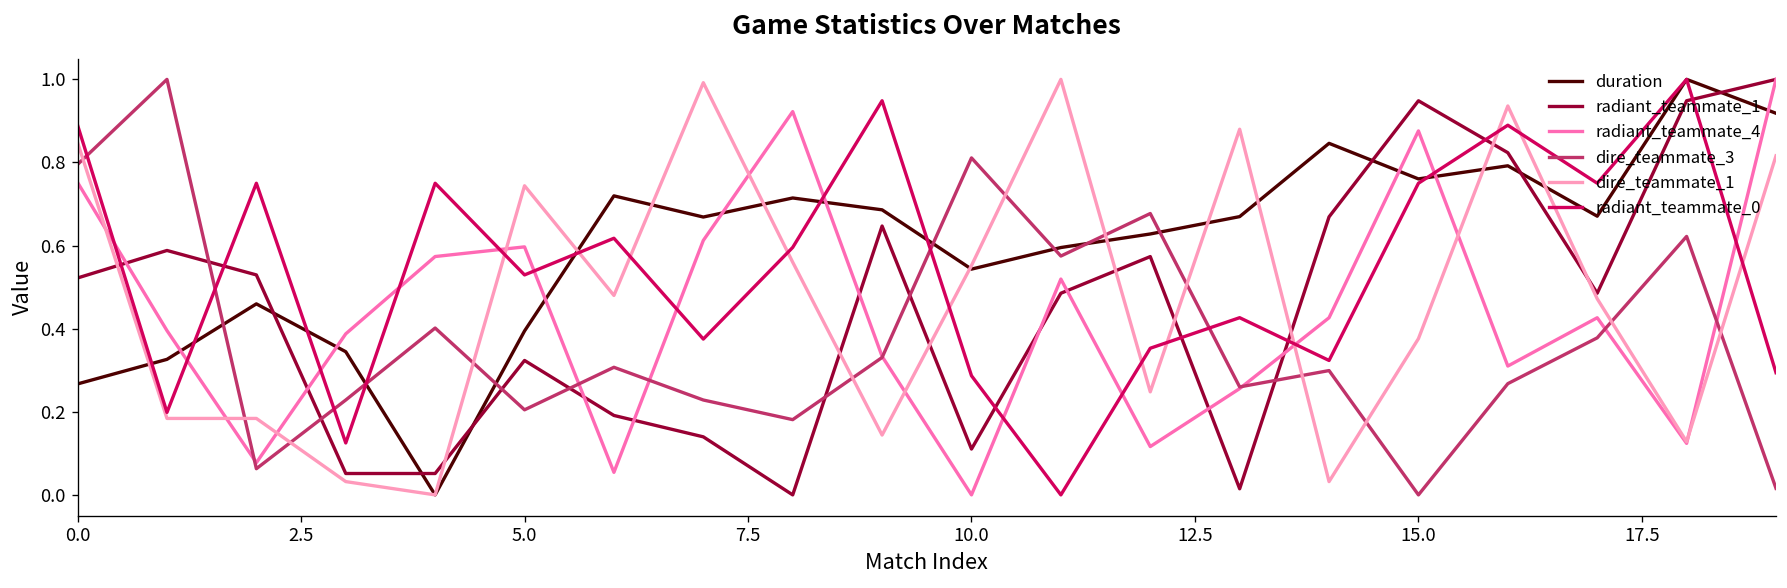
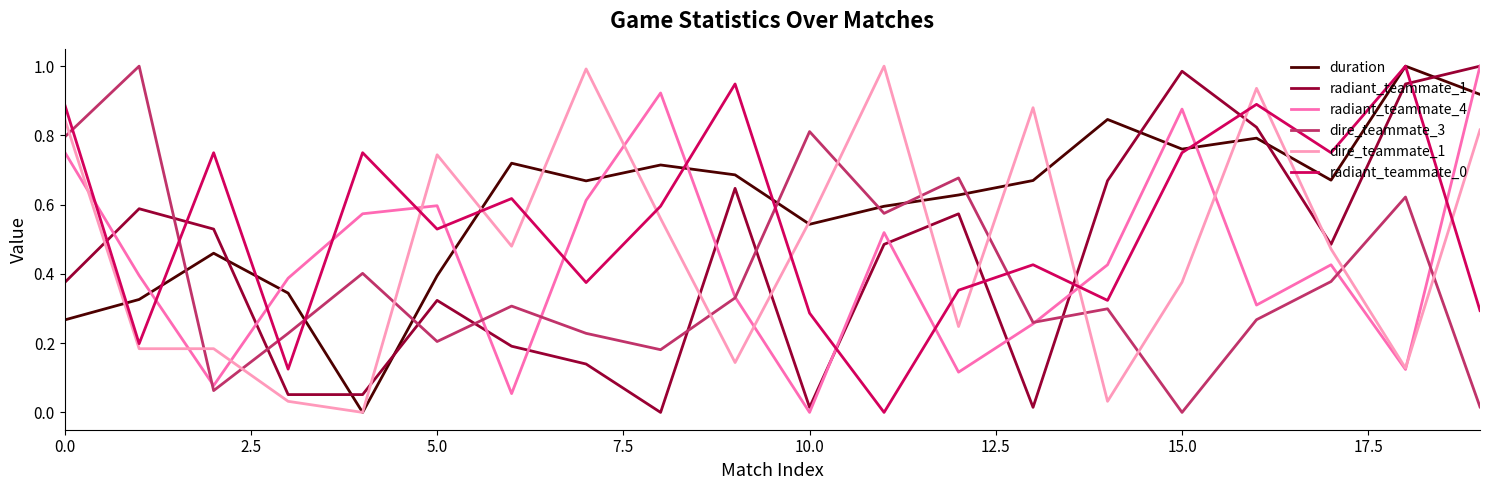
radiant_teammate_1, 0.0: 0.52 -> 0.38
radiant_teammate_1, 10.0: 0.11 -> 0.01
radiant_teammate_1, 15.0: 0.95 -> 0.99
